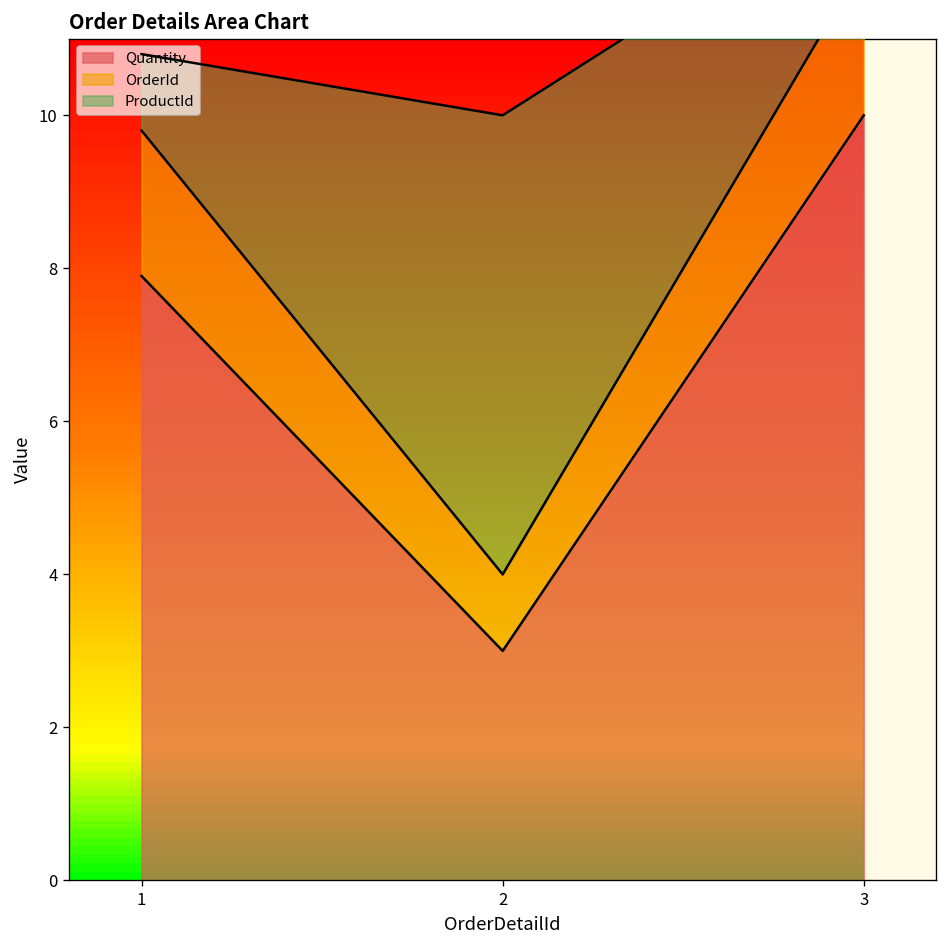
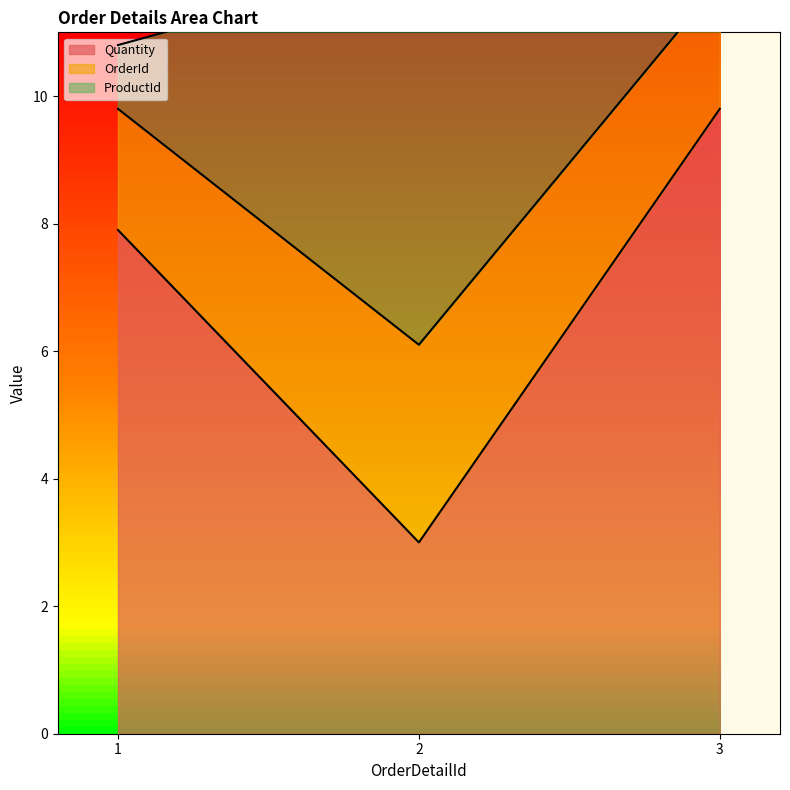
OrderId, 2: 1.0 -> 3.1
Quantity, 3: 10.0 -> 9.8
